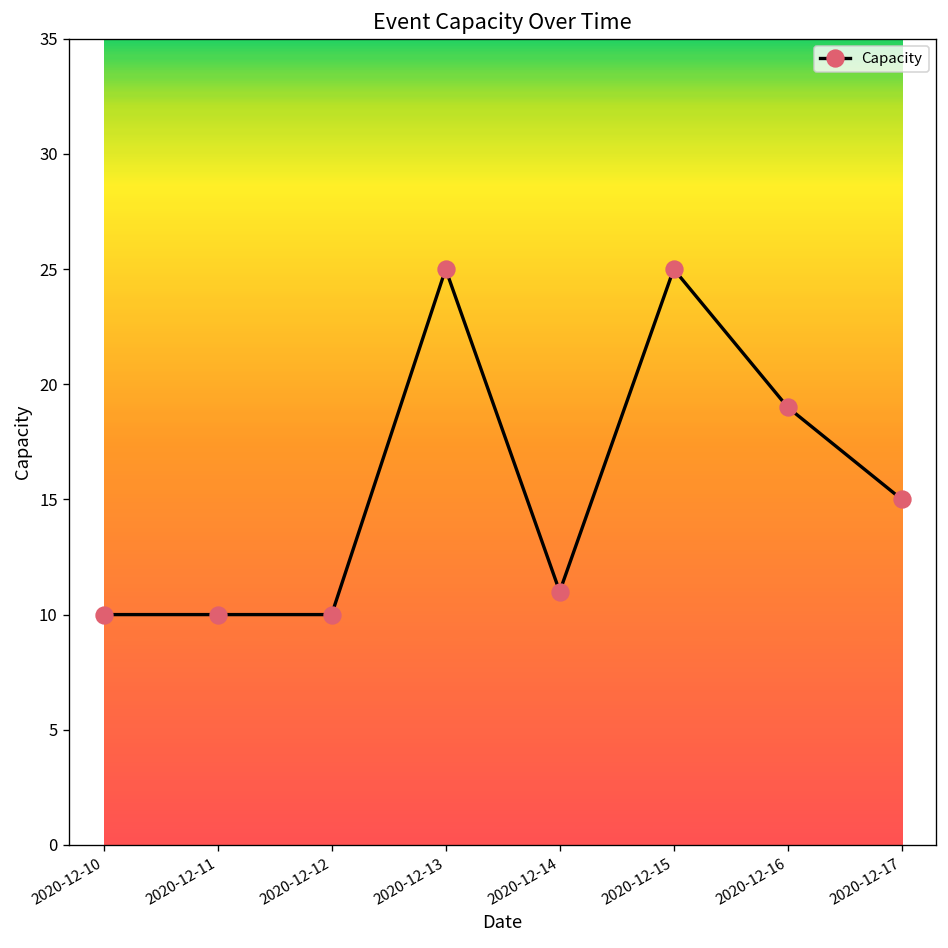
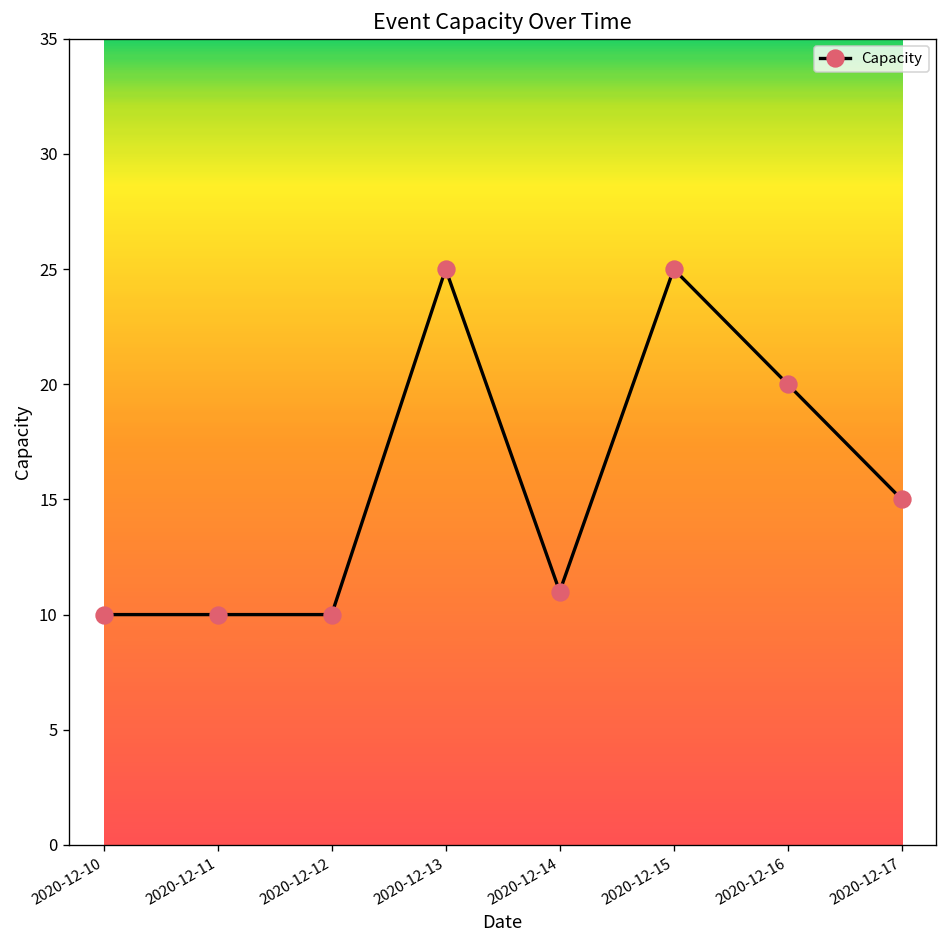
2020-12-16: 19 -> 20
